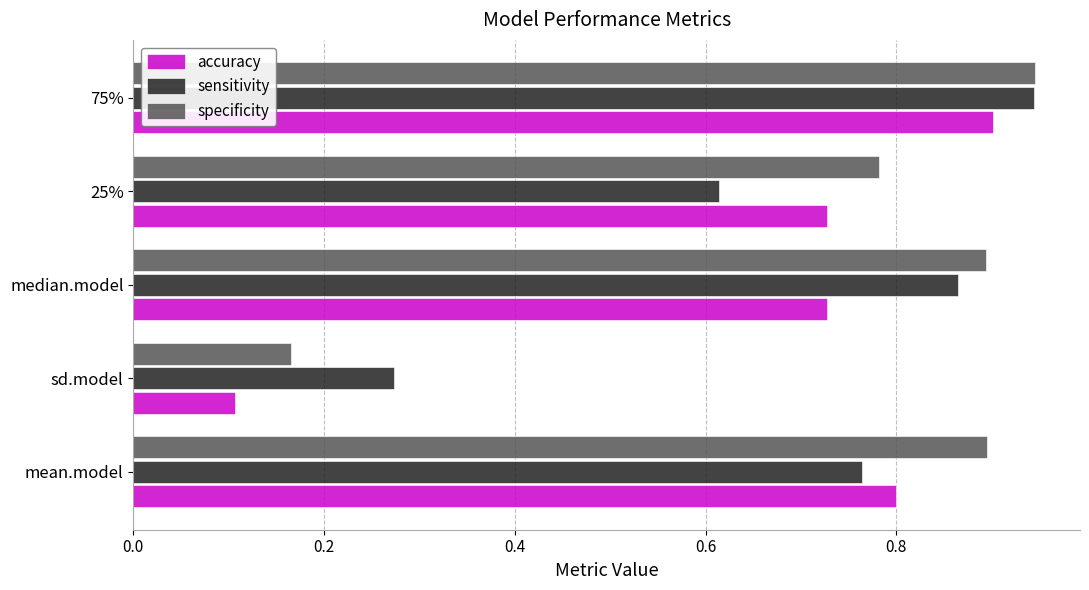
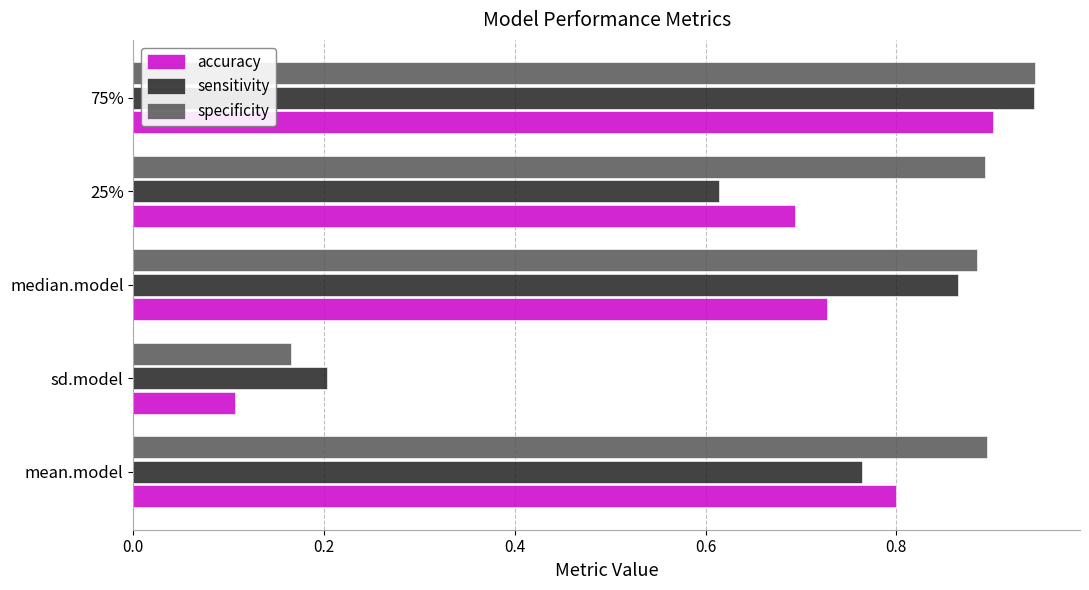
specificity, 25%: 0.78 -> 0.89
accuracy, 25%: 0.73 -> 0.69
specificity, median.model: 0.89 -> 0.88
sensitivity, sd.model: 0.27 -> 0.20
